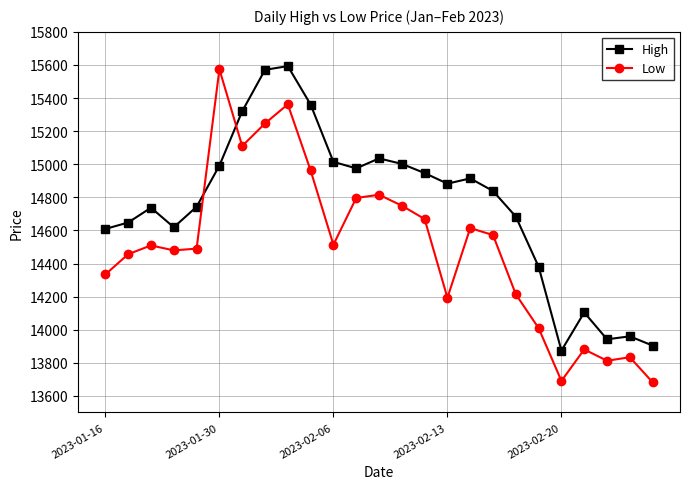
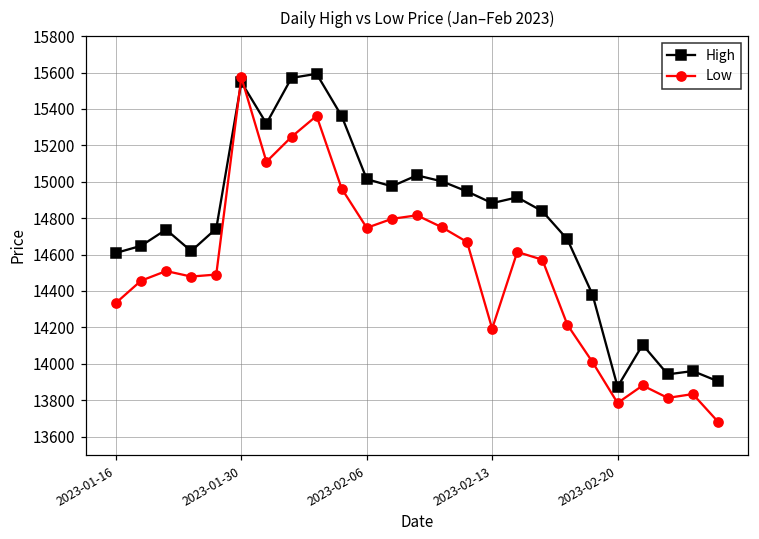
High, 2023-01-30: 14990 -> 15550
Low, 2023-02-06: 14510 -> 14750
Low, 2023-02-20: 13690 -> 13780
